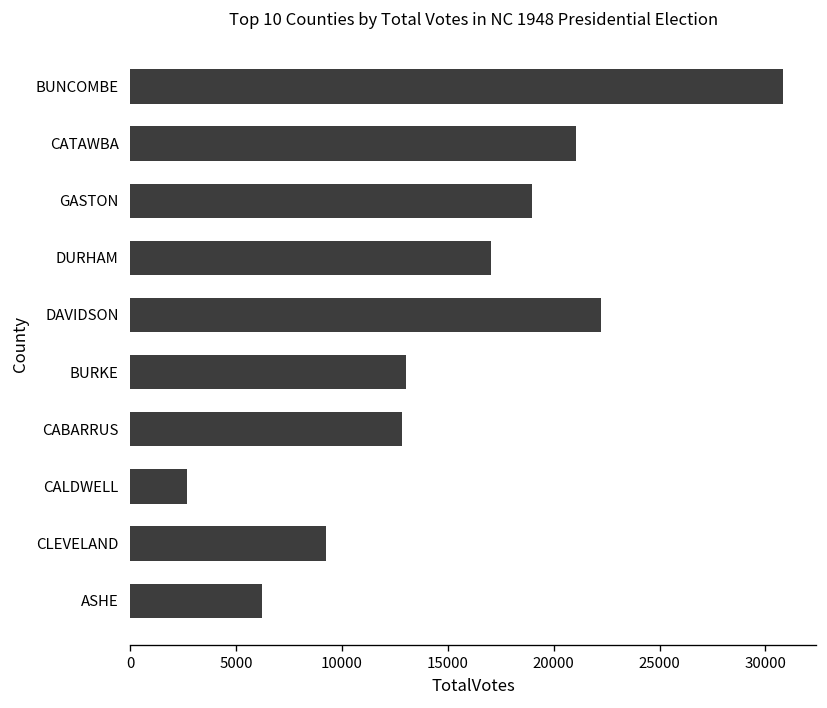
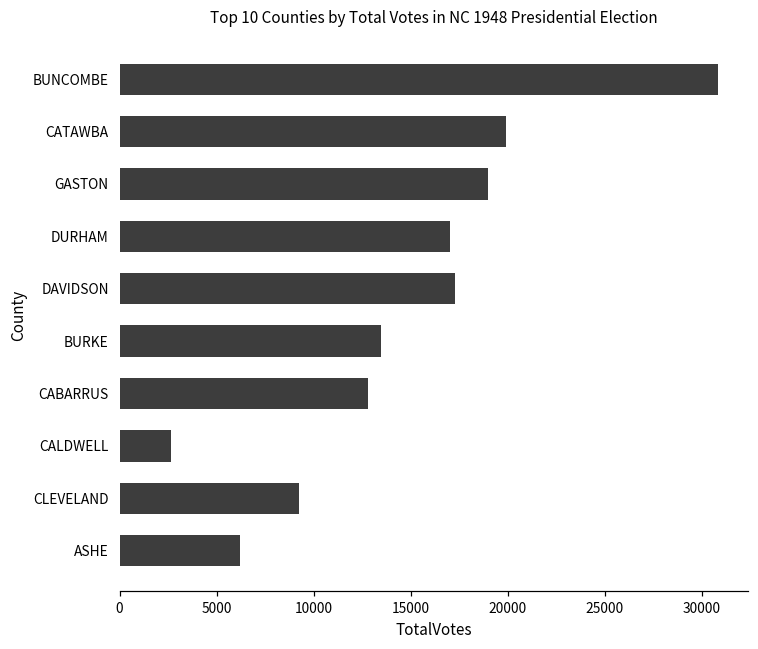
CATAWBA: 21100 -> 19900
DAVIDSON: 22200 -> 17300
BURKE: 13000 -> 13500
